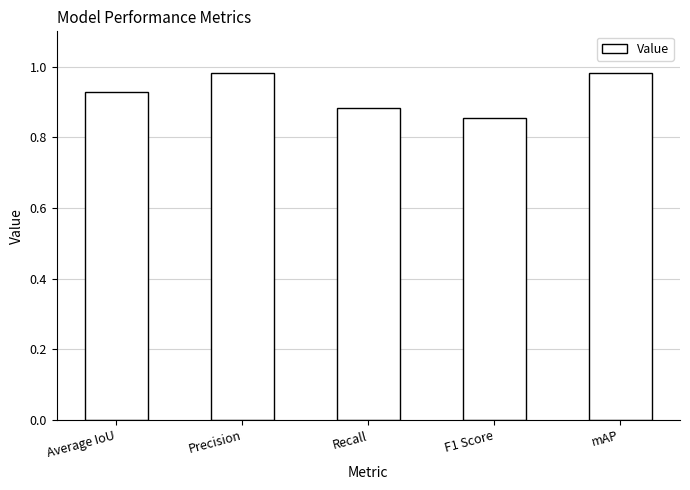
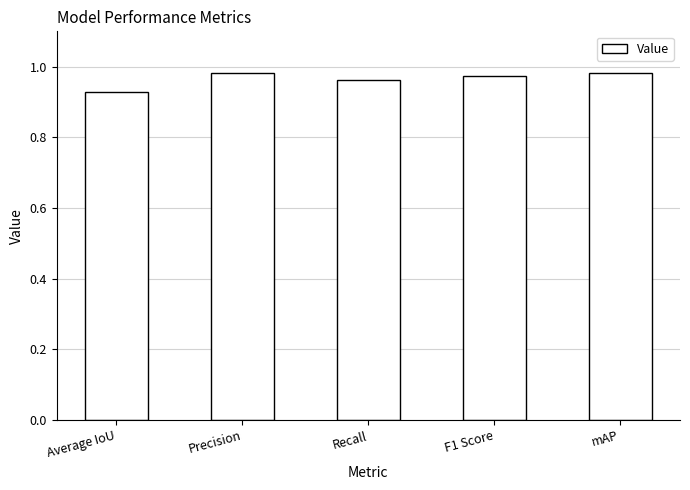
Recall: 0.88 -> 0.96
F1 Score: 0.85 -> 0.97
